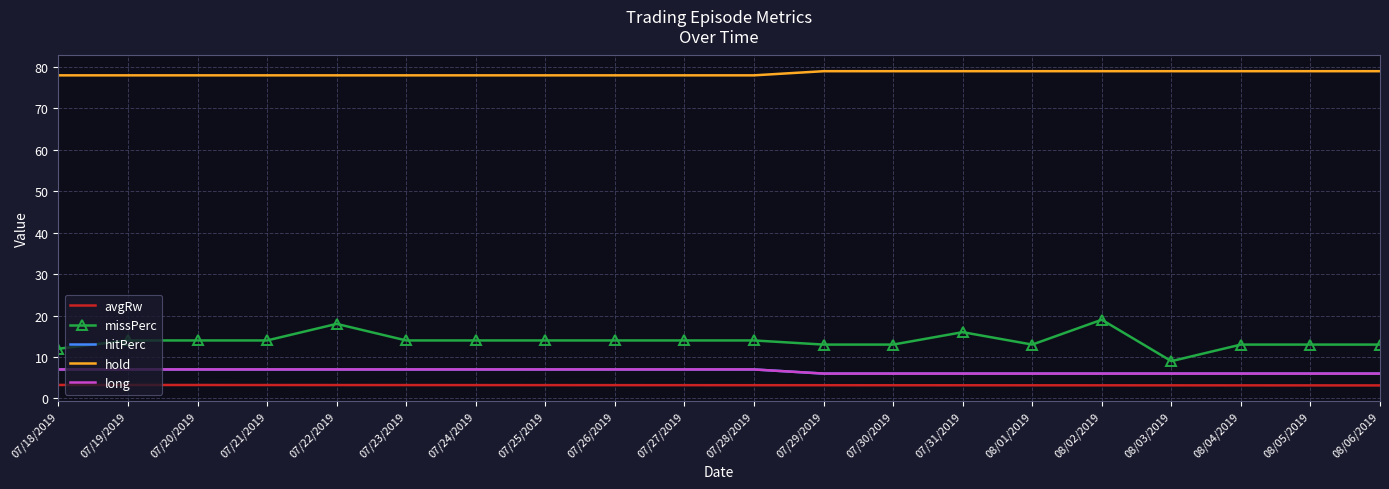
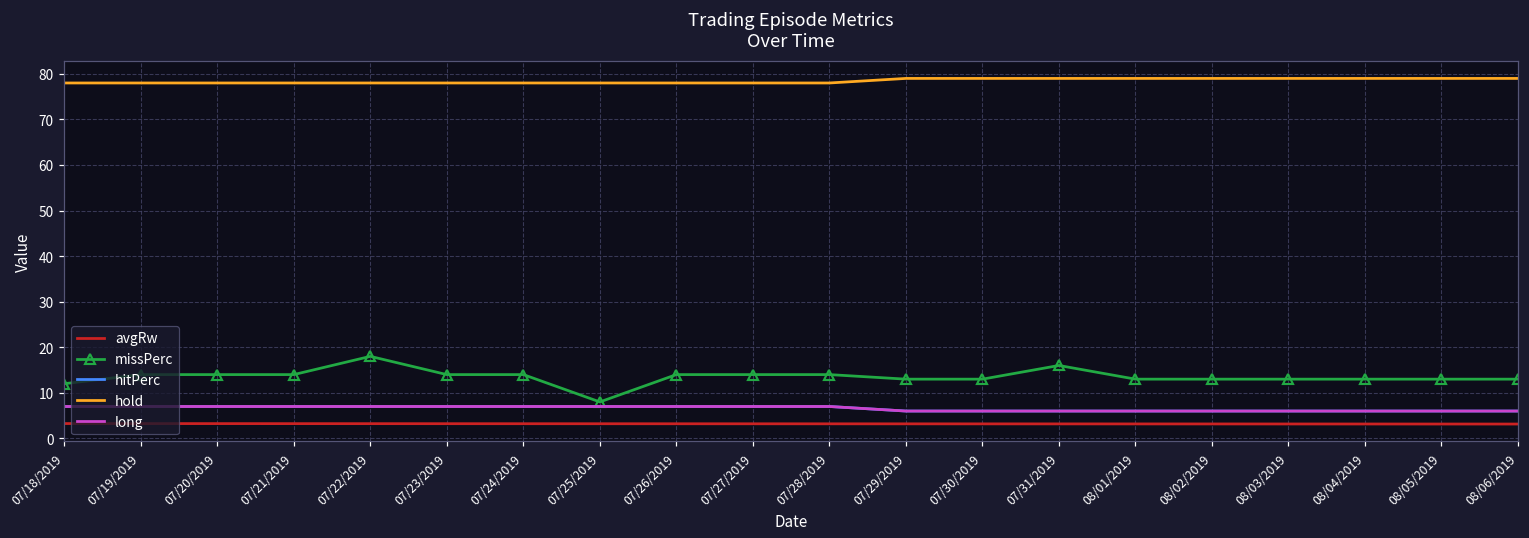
missPerc, 07/25/2019: 14 -> 8
missPerc, 08/02/2019: 19 -> 13
missPerc, 08/03/2019: 9 -> 13
